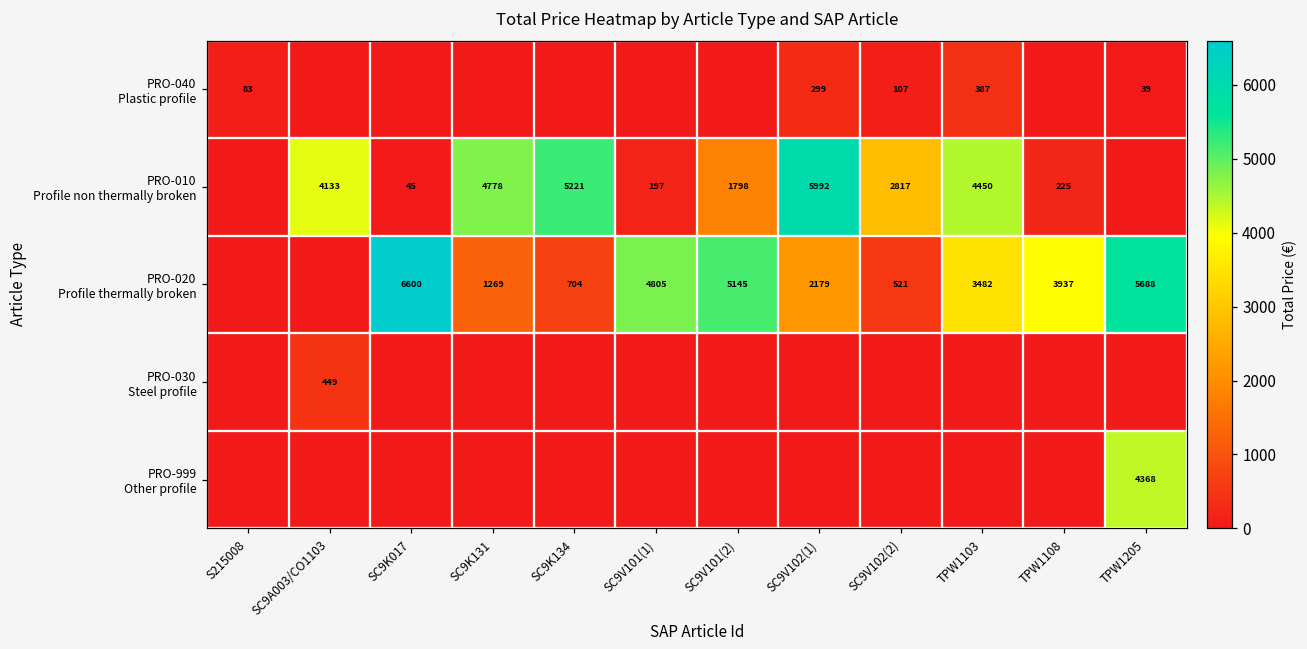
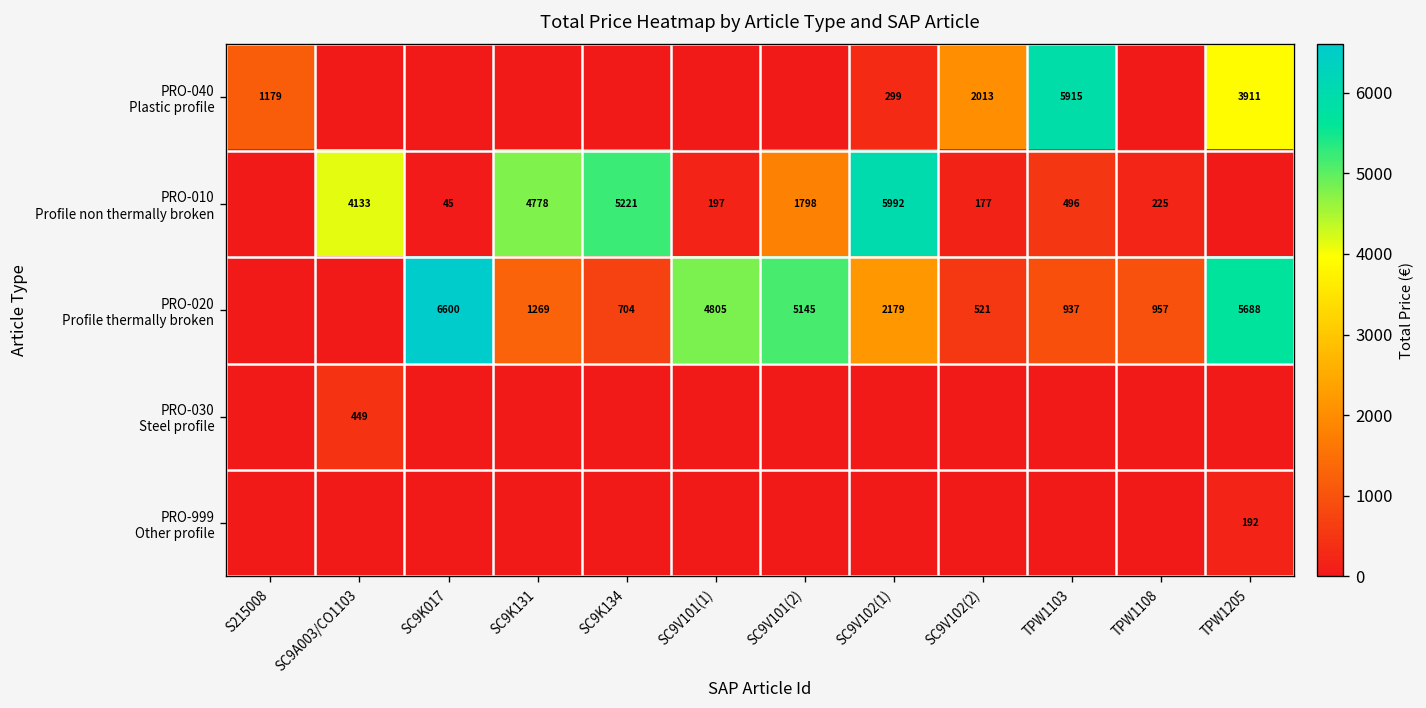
PRO-040 Plastic profile, S215008: 83 -> 1179
PRO-040 Plastic profile, SC9V102(2): 107 -> 2013
PRO-040 Plastic profile, TPW1103: 387 -> 5915
PRO-040 Plastic profile, TPW1205: 39 -> 3911
PRO-010 Profile non thermally broken, SC9V102(2): 2817 -> 177
PRO-010 Profile non thermally broken, TPW1103: 4450 -> 496
PRO-020 Profile thermally broken, TPW1103: 3482 -> 937
PRO-020 Profile thermally broken, TPW1108: 3937 -> 957
PRO-999 Other profile, TPW1205: 4368 -> 192
